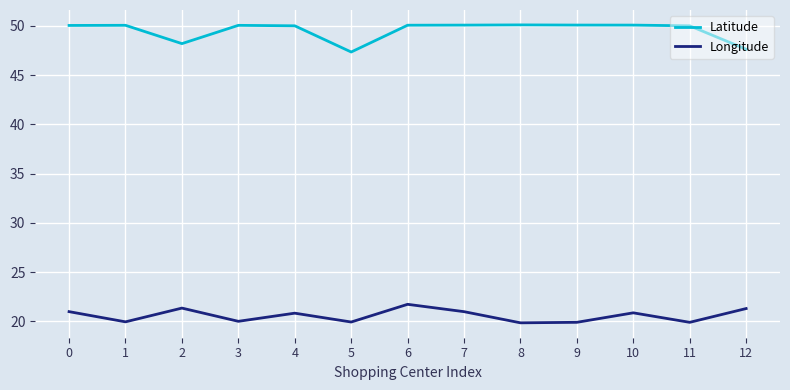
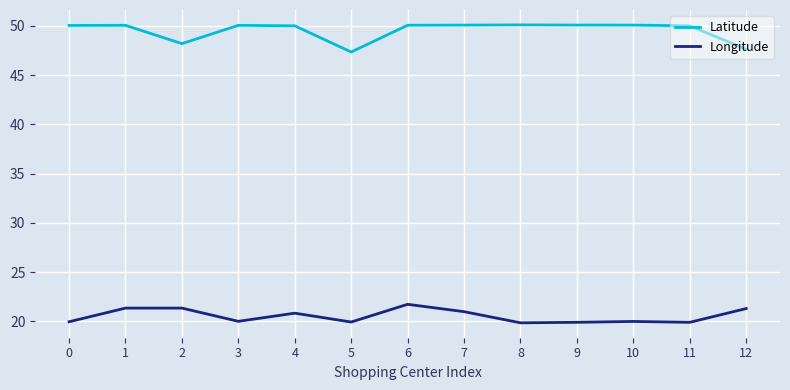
Longitude, 0: 21 -> 20
Longitude, 1: 20 -> 21
Longitude, 10: 21 -> 20
